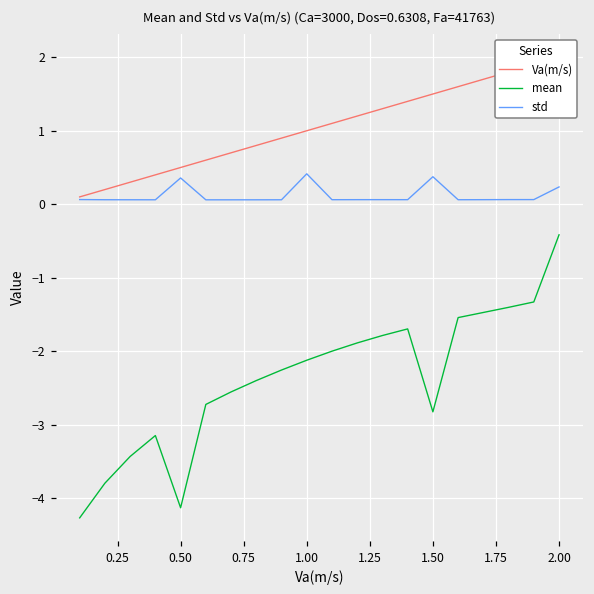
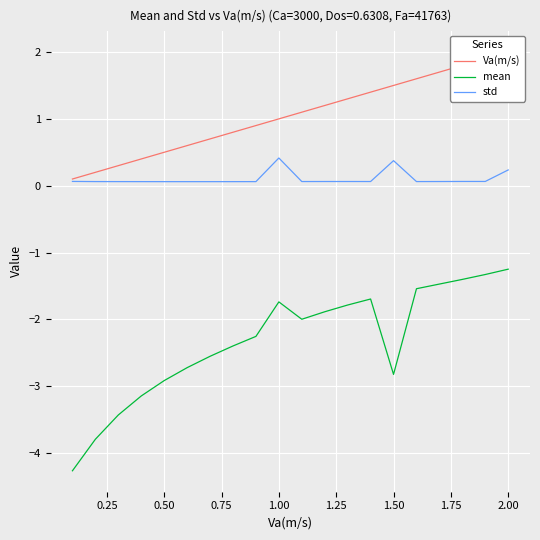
mean, 0.50: -4.1 -> -2.9
std, 0.50: 0.4 -> 0.1
mean, 1.00: -2.1 -> -1.7
mean, 2.00: -0.4 -> -1.2
